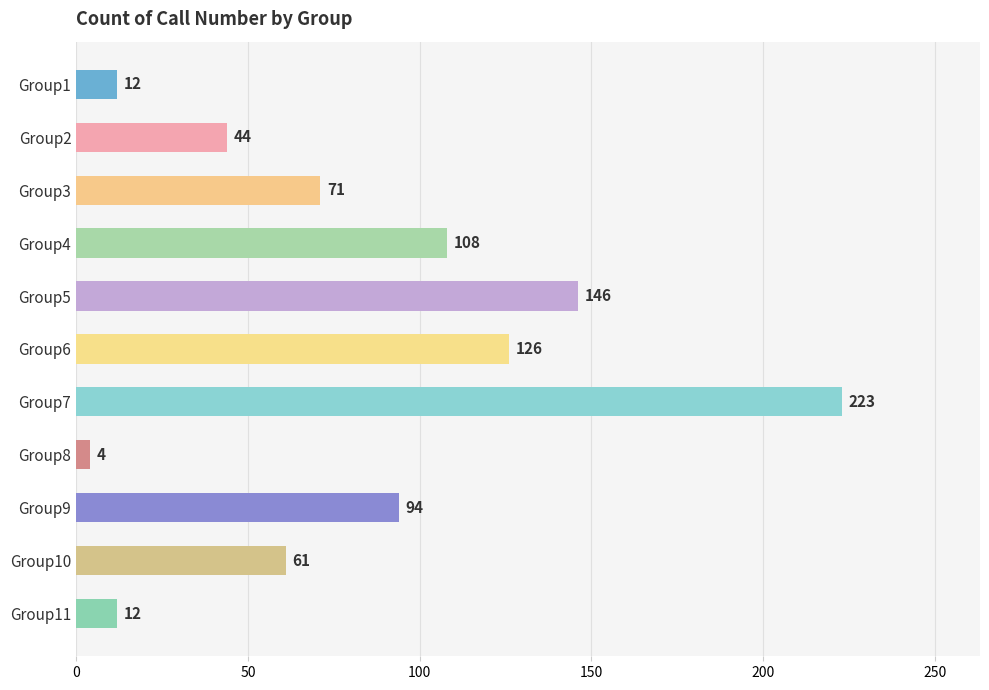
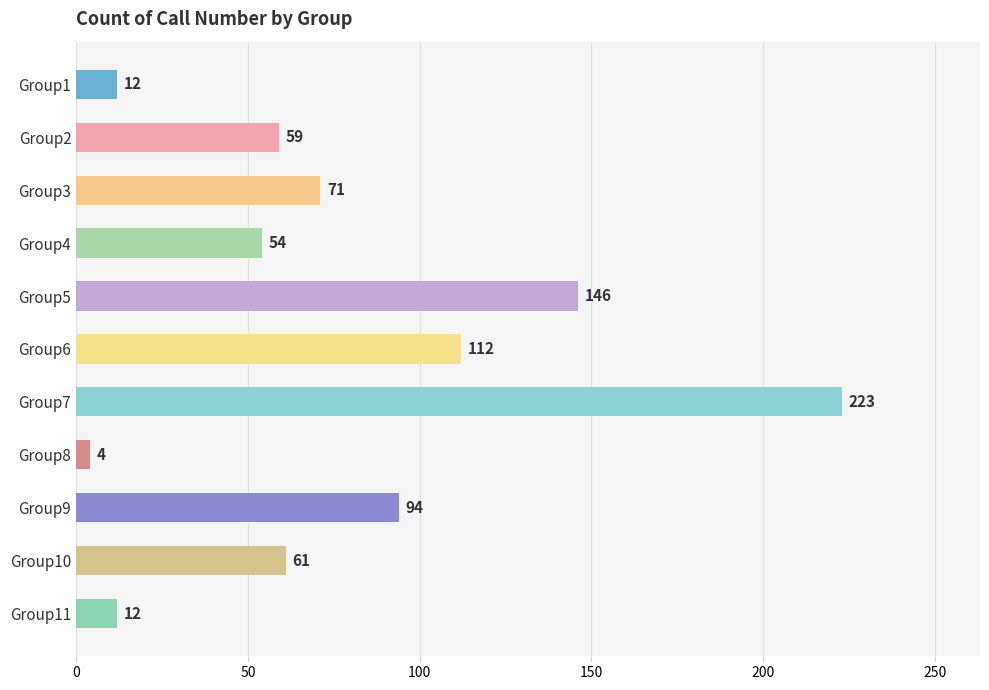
Group2: 44 -> 59
Group4: 108 -> 54
Group6: 126 -> 112
